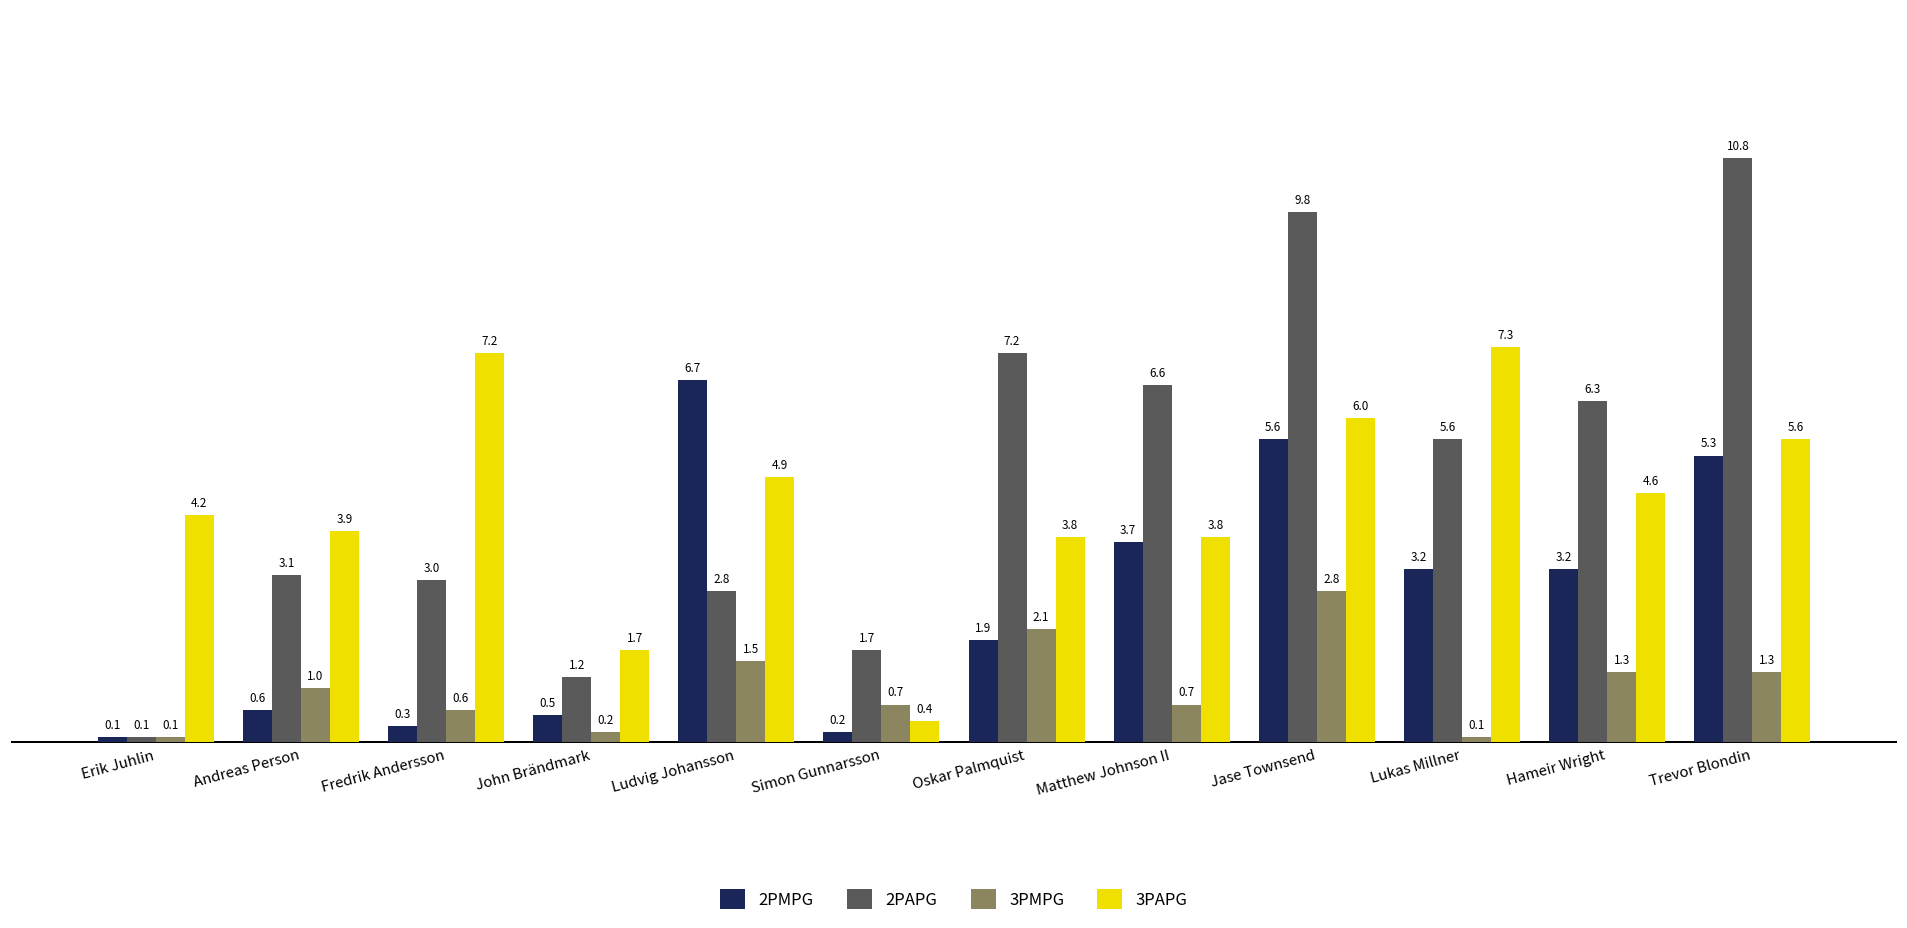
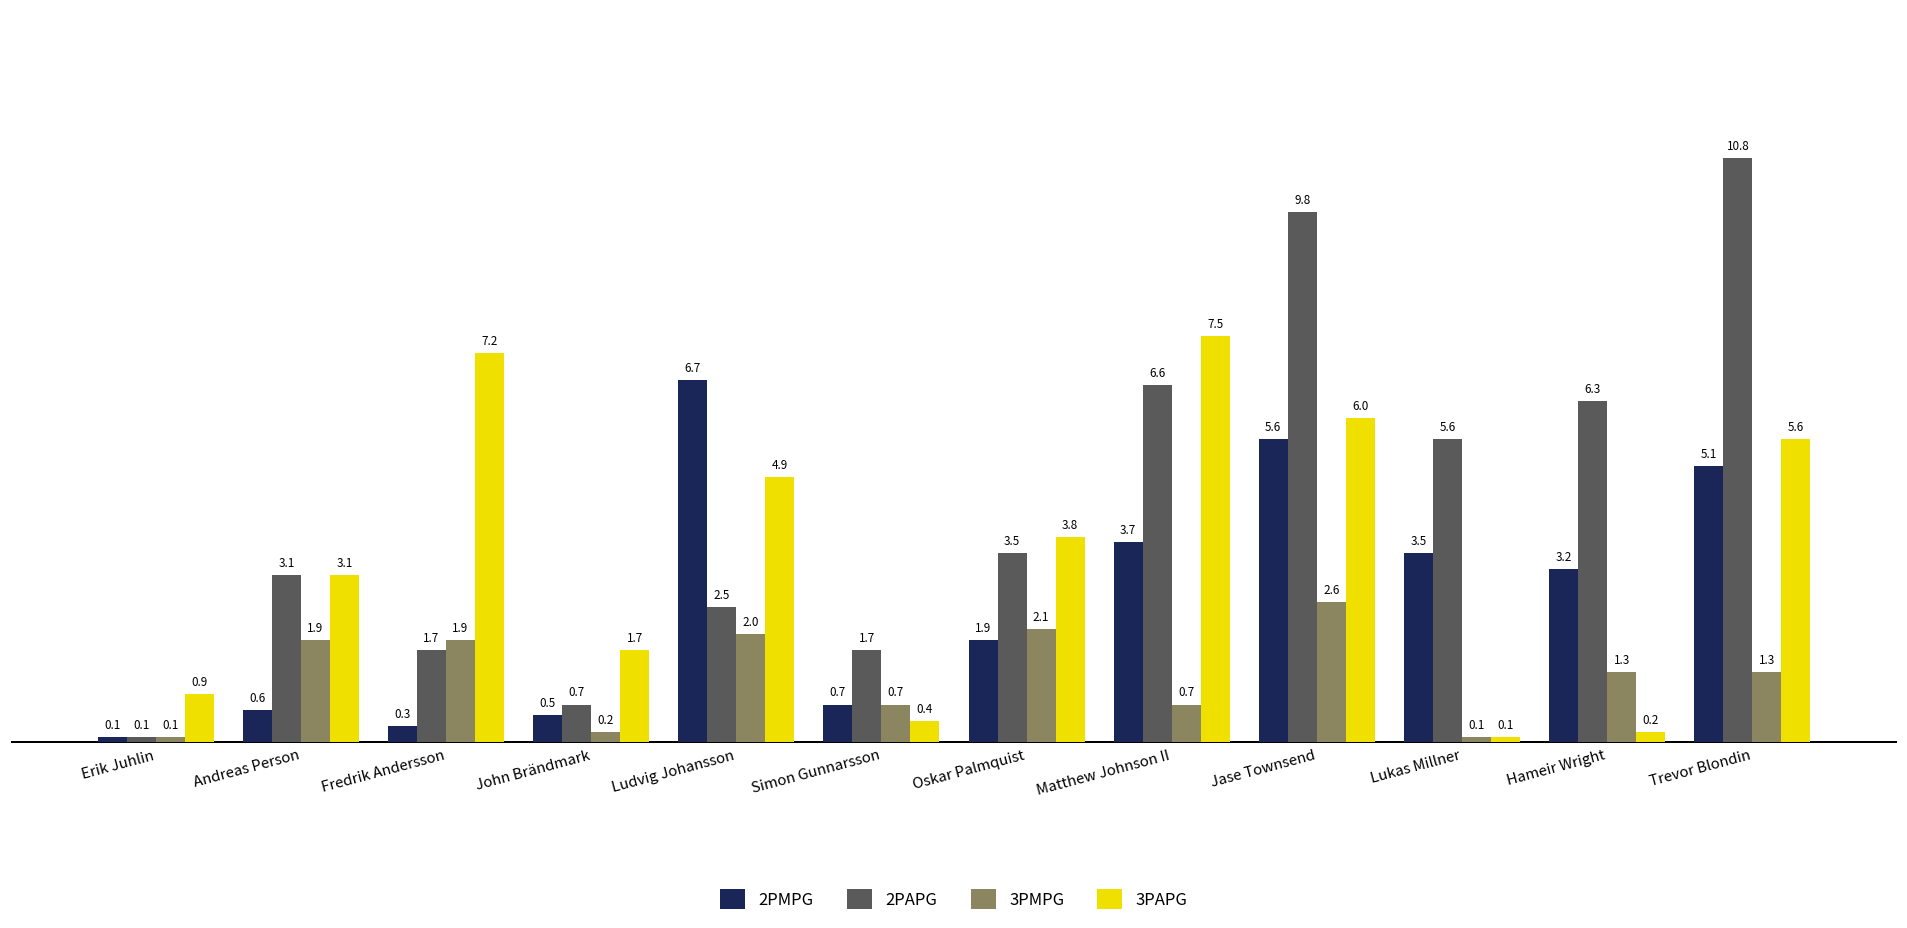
3PAPG, Erik Juhlin: 4.2 -> 0.9
3PMPG, Andreas Person: 1.0 -> 1.9
3PAPG, Andreas Person: 3.9 -> 3.1
2PAPG, Fredrik Andersson: 3.0 -> 1.7
3PMPG, Fredrik Andersson: 0.6 -> 1.9
2PAPG, John Brändmark: 1.2 -> 0.7
2PAPG, Ludvig Johansson: 2.8 -> 2.5
3PMPG, Ludvig Johansson: 1.5 -> 2.0
2PMPG, Simon Gunnarsson: 0.2 -> 0.7
2PAPG, Oskar Palmquist: 7.2 -> 3.5
3PAPG, Matthew Johnson II: 3.8 -> 7.5
3PMPG, Jase Townsend: 2.8 -> 2.6
2PMPG, Lukas Millner: 3.2 -> 3.5
3PAPG, Lukas Millner: 7.3 -> 0.1
3PAPG, Hameir Wright: 4.6 -> 0.2
2PMPG, Trevor Blondin: 5.3 -> 5.1
